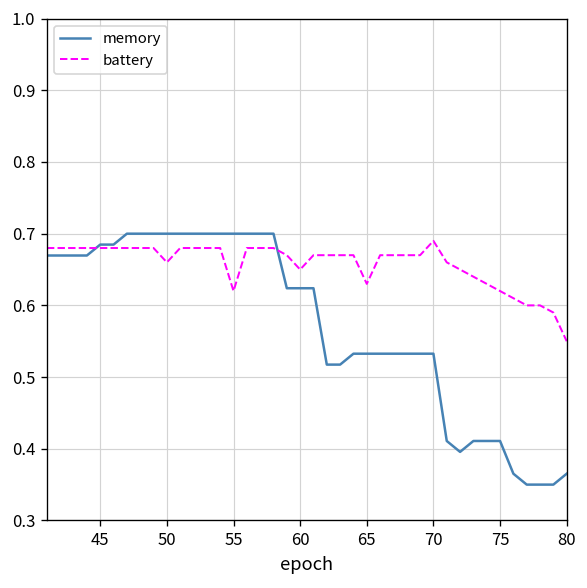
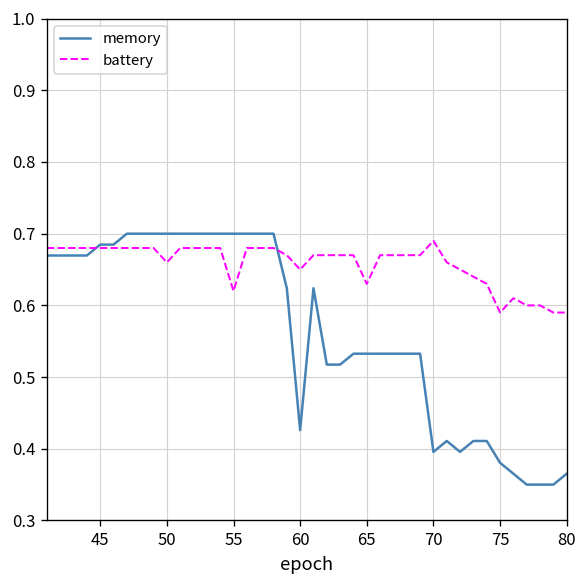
memory, 60: 0.62 -> 0.43
memory, 70: 0.53 -> 0.40
memory, 75: 0.41 -> 0.38
battery, 75: 0.62 -> 0.59
battery, 80: 0.55 -> 0.59
